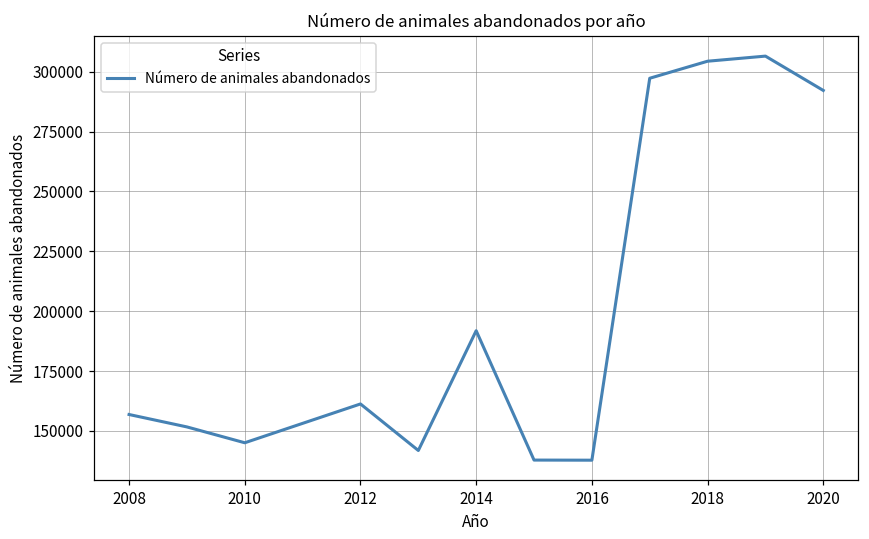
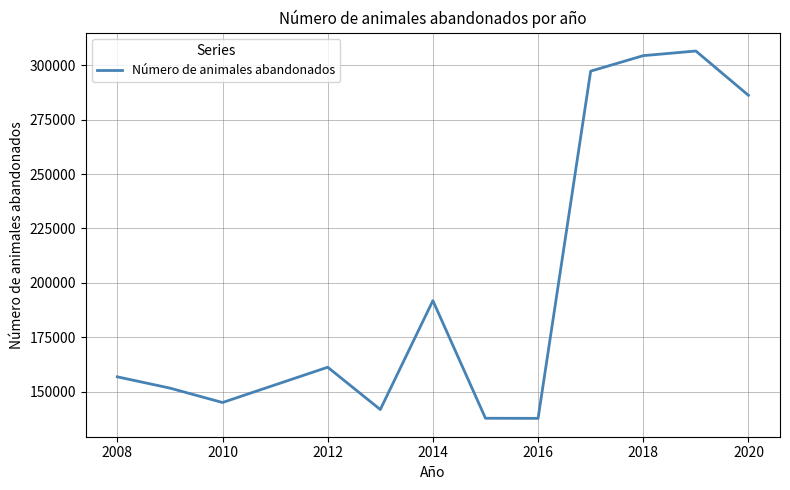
2020: 292000 -> 286000
